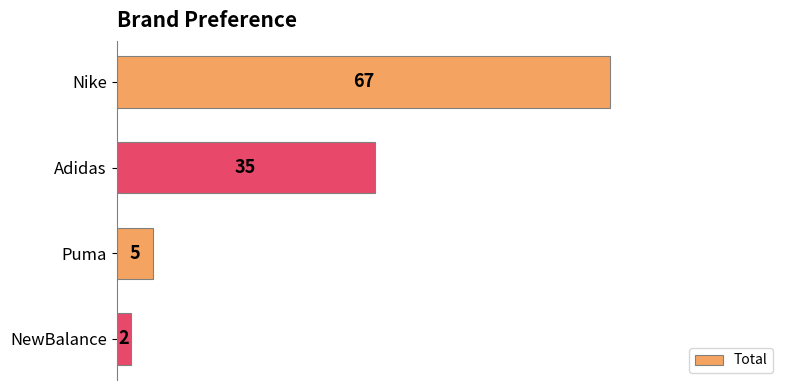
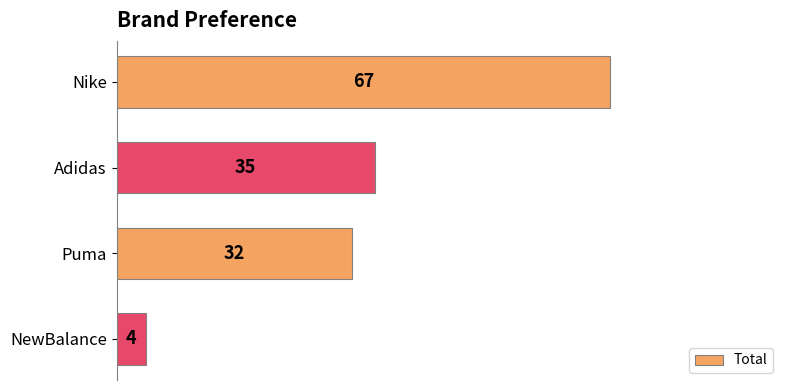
Puma: 5 -> 32
NewBalance: 2 -> 4
